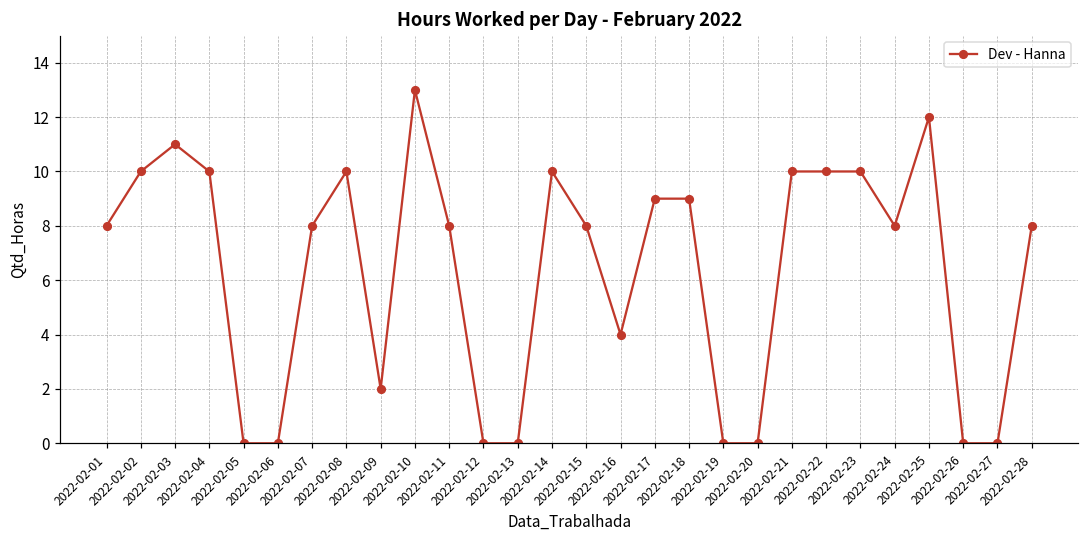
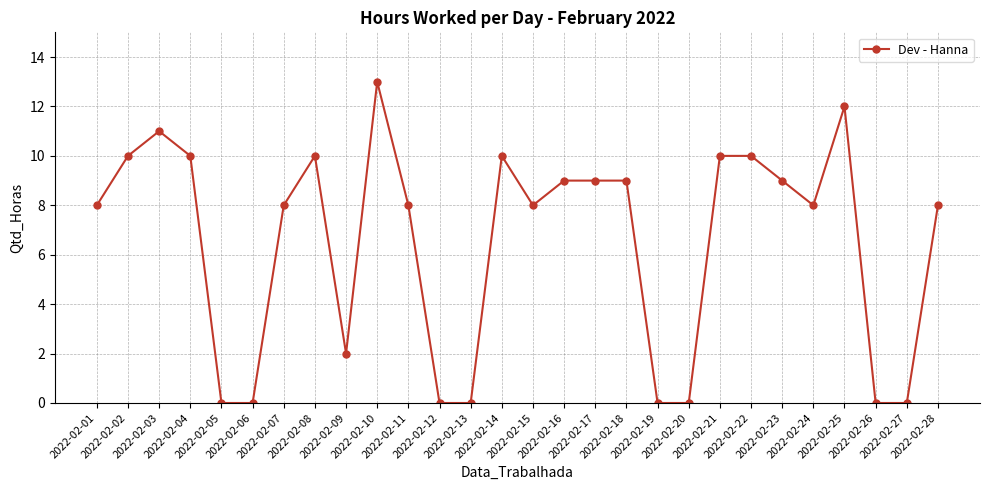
2022-02-16: 4 -> 9
2022-02-23: 10 -> 9
